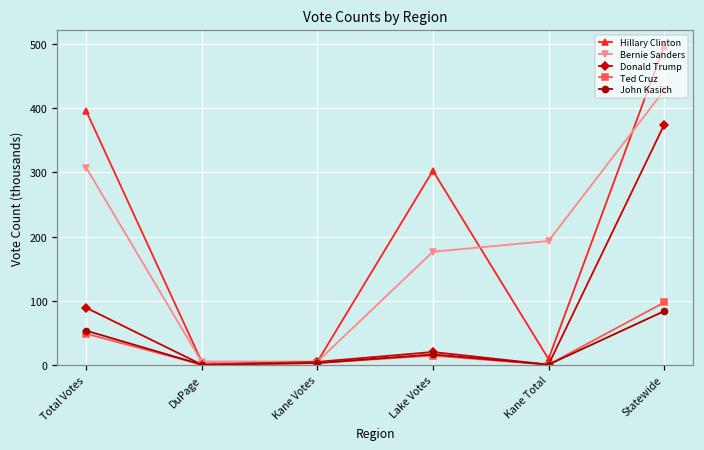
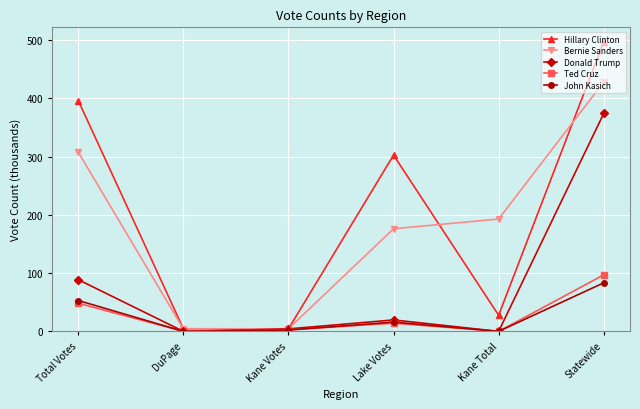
Hillary Clinton, Kane Total: 10 -> 30
